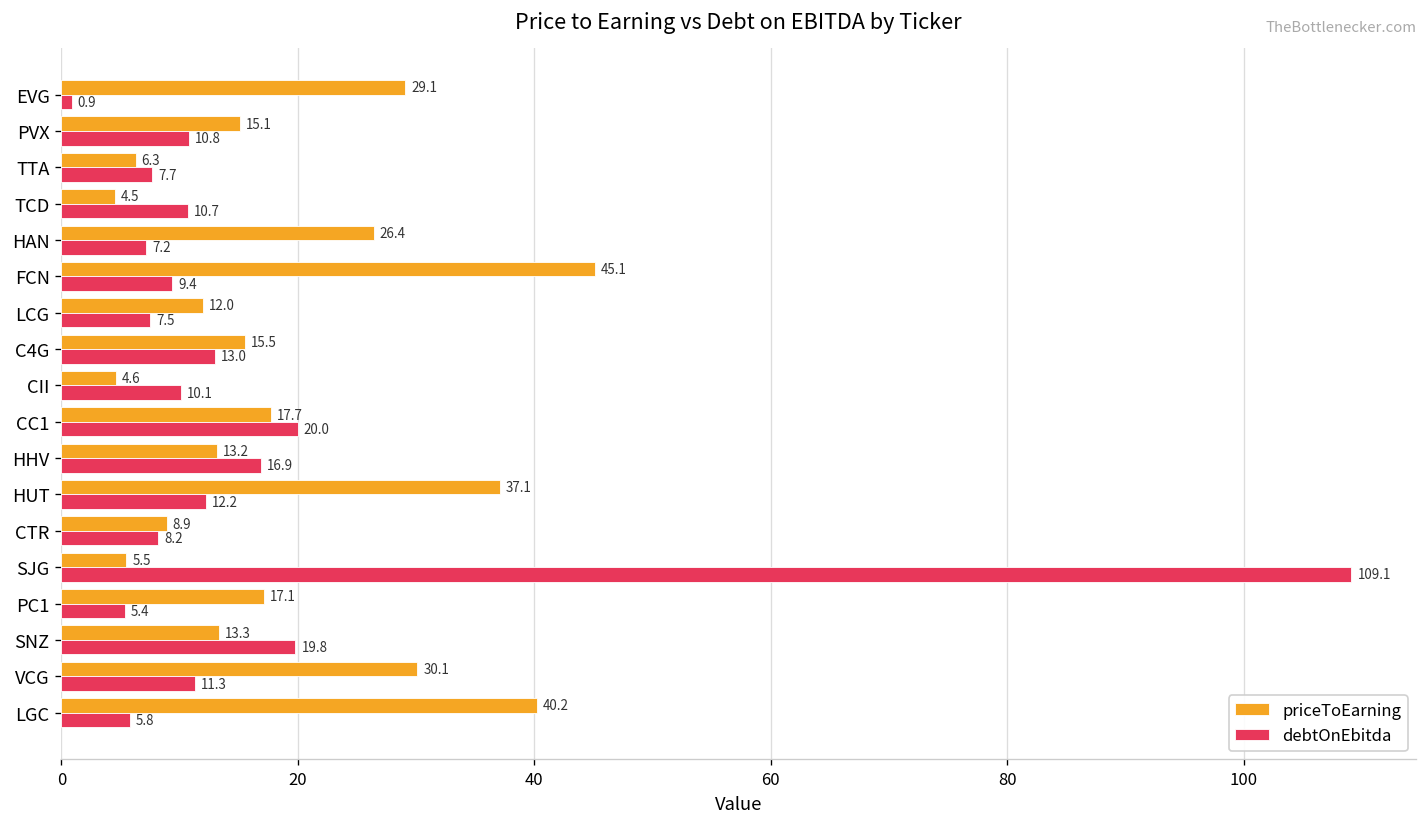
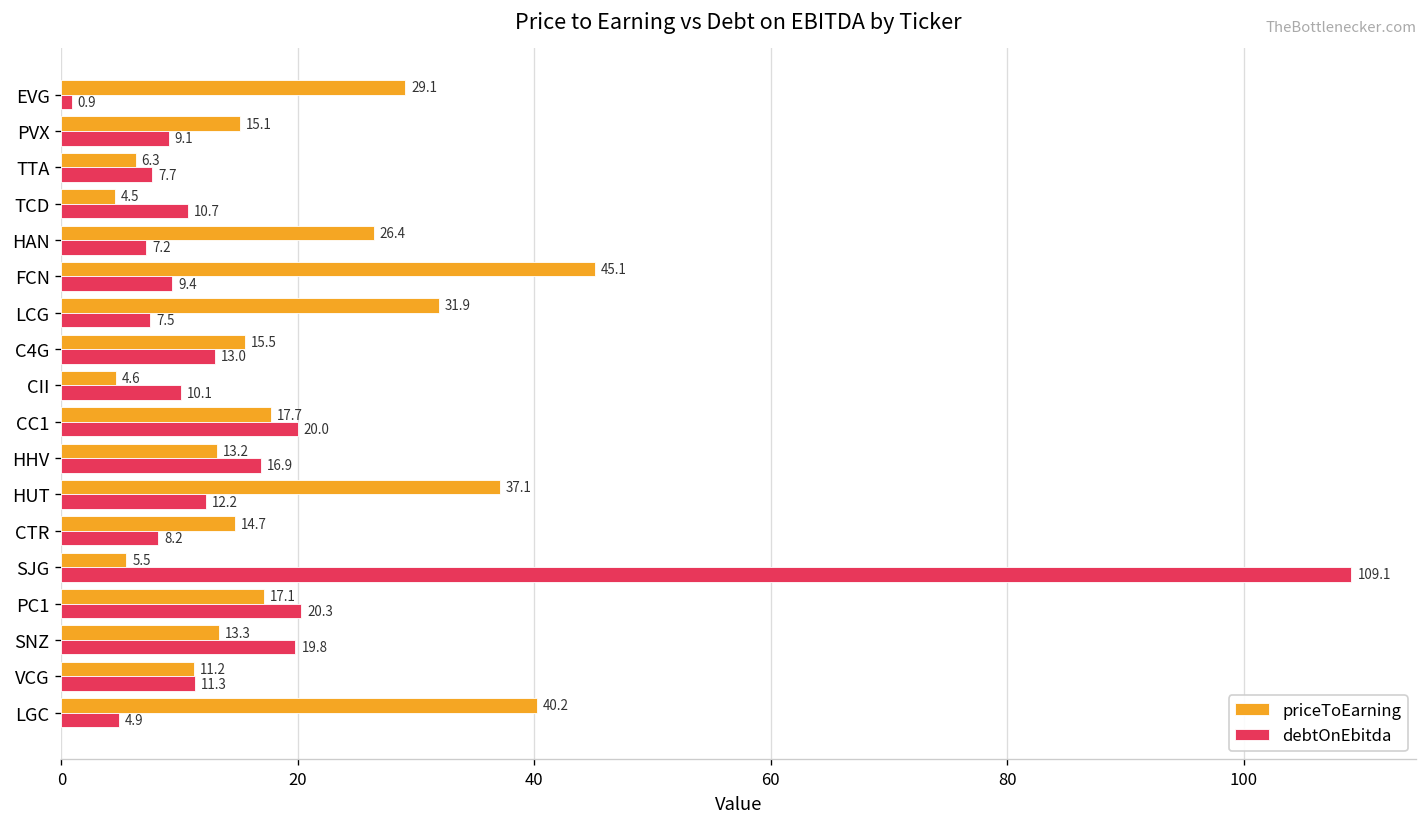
debtOnEbitda, PVX: 10.8 -> 9.1
priceToEarning, LCG: 12.0 -> 31.9
priceToEarning, CTR: 8.9 -> 14.7
debtOnEbitda, PC1: 5.4 -> 20.3
priceToEarning, VCG: 30.1 -> 11.2
debtOnEbitda, LGC: 5.8 -> 4.9
